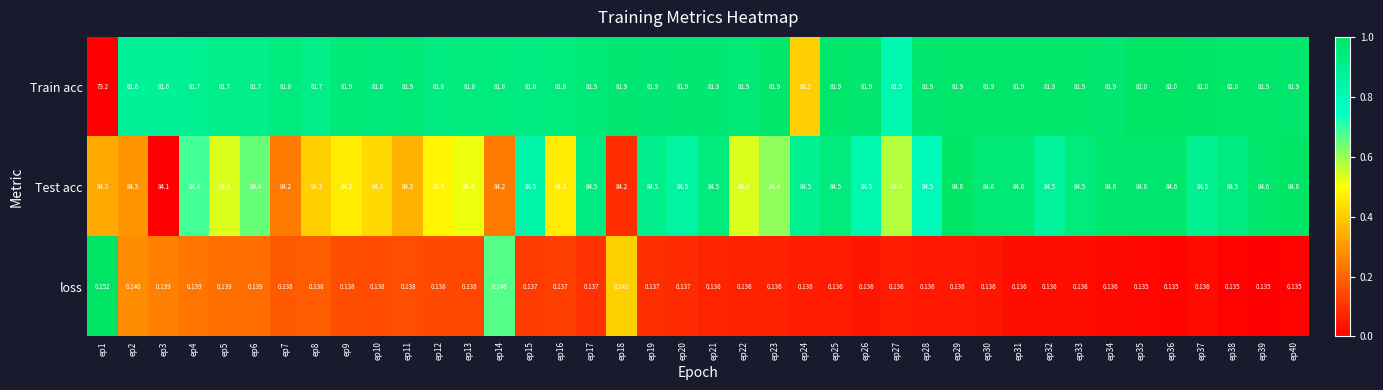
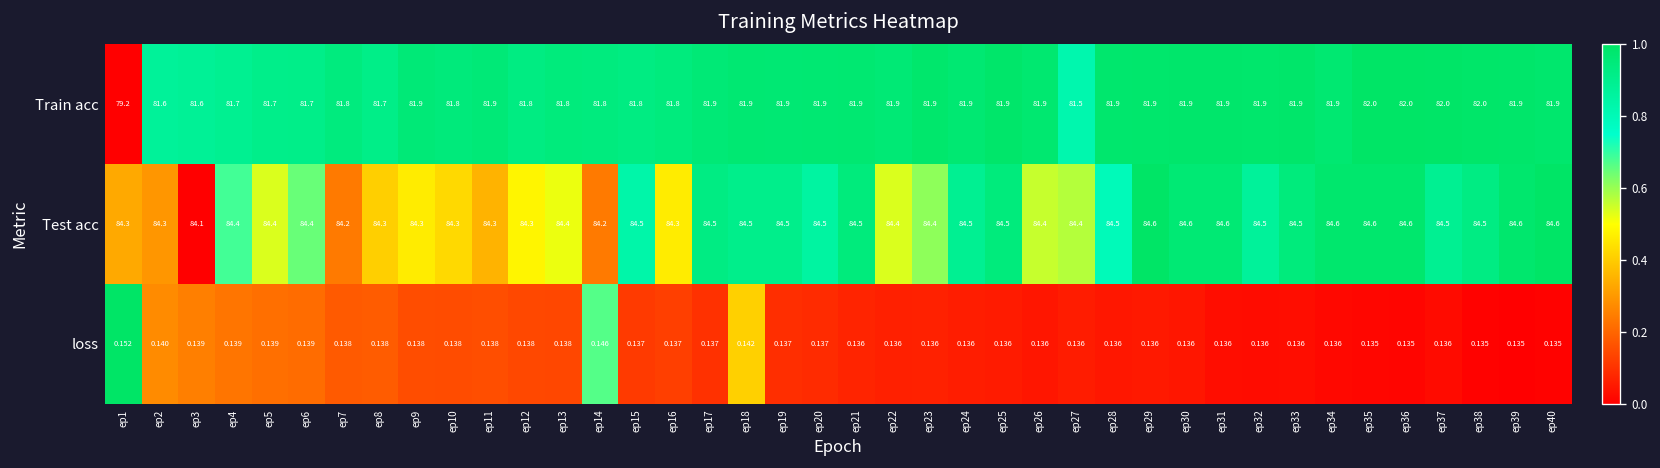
Train acc, ep24: 80.3 -> 81.9
Test acc, ep18: 84.2 -> 84.5
Test acc, ep26: 84.5 -> 84.4
